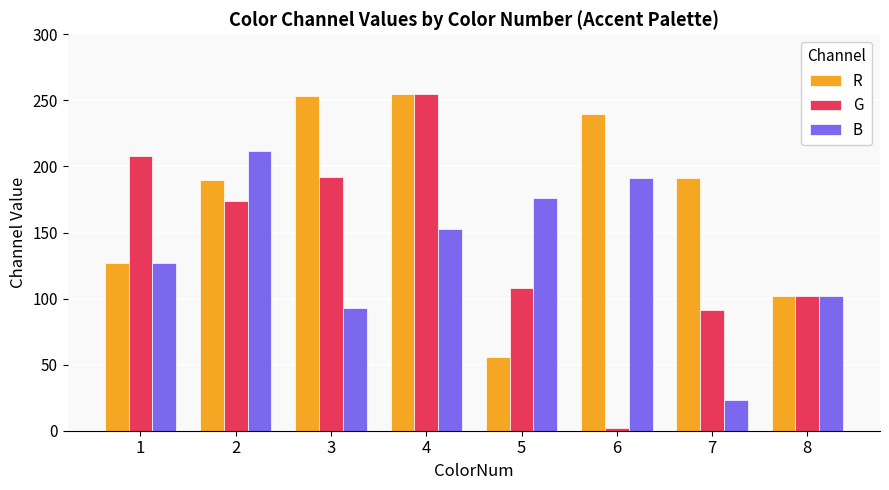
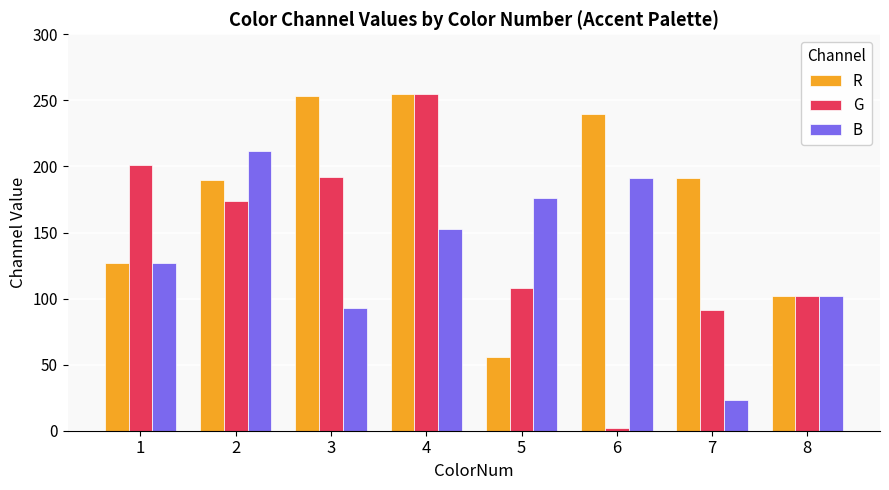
G, 1: 208 -> 201
